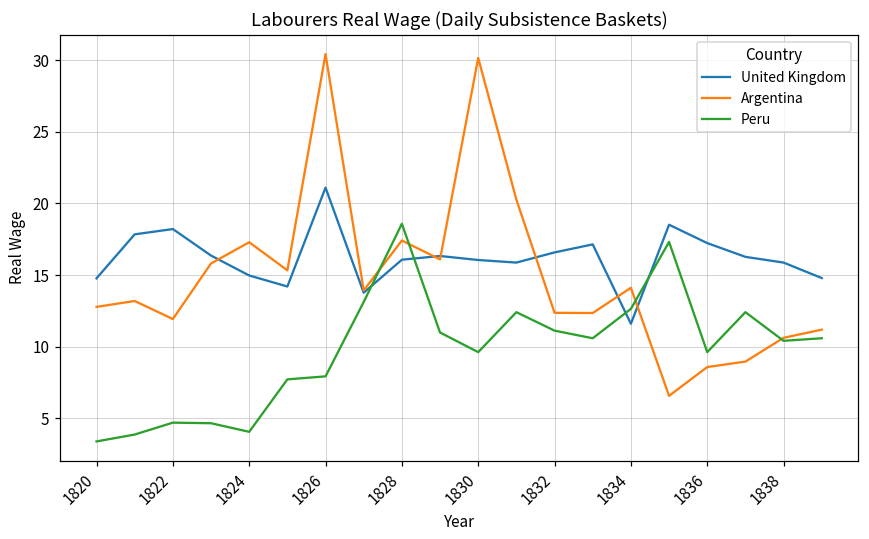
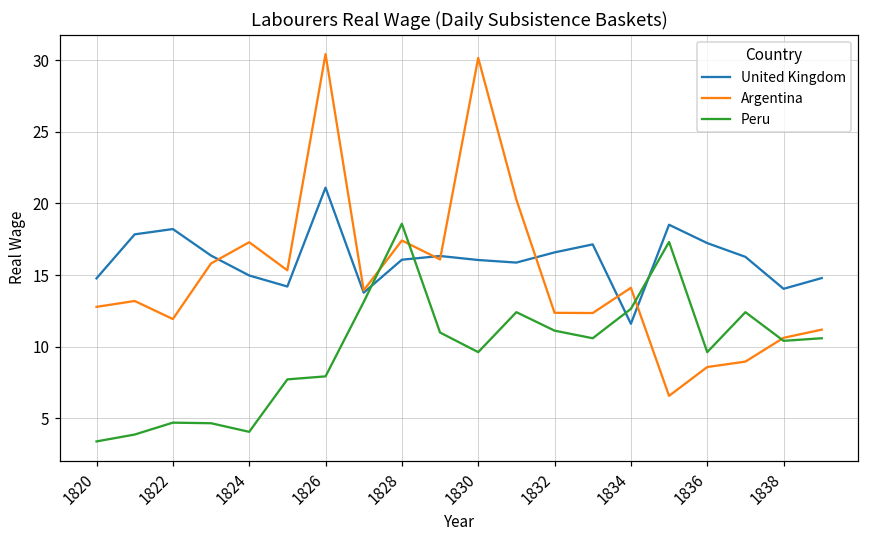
United Kingdom, 1838: 15.9 -> 14.0
